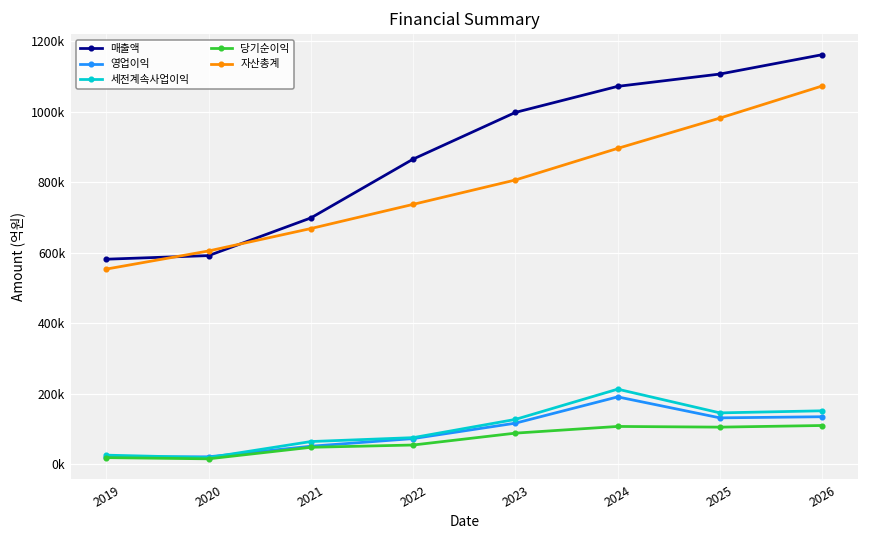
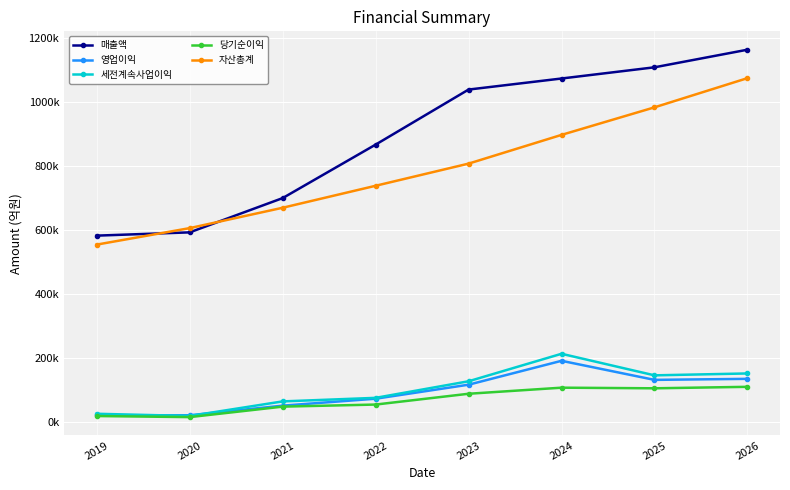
매출액, 2023: 1000000 -> 1040000
